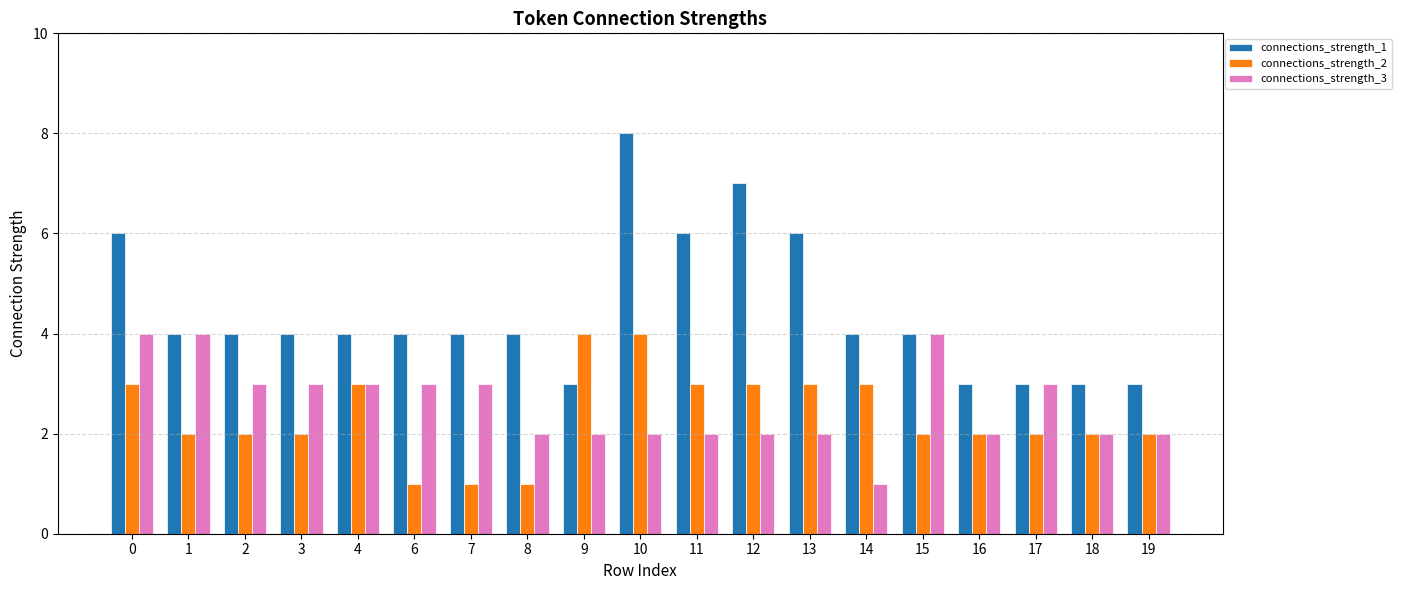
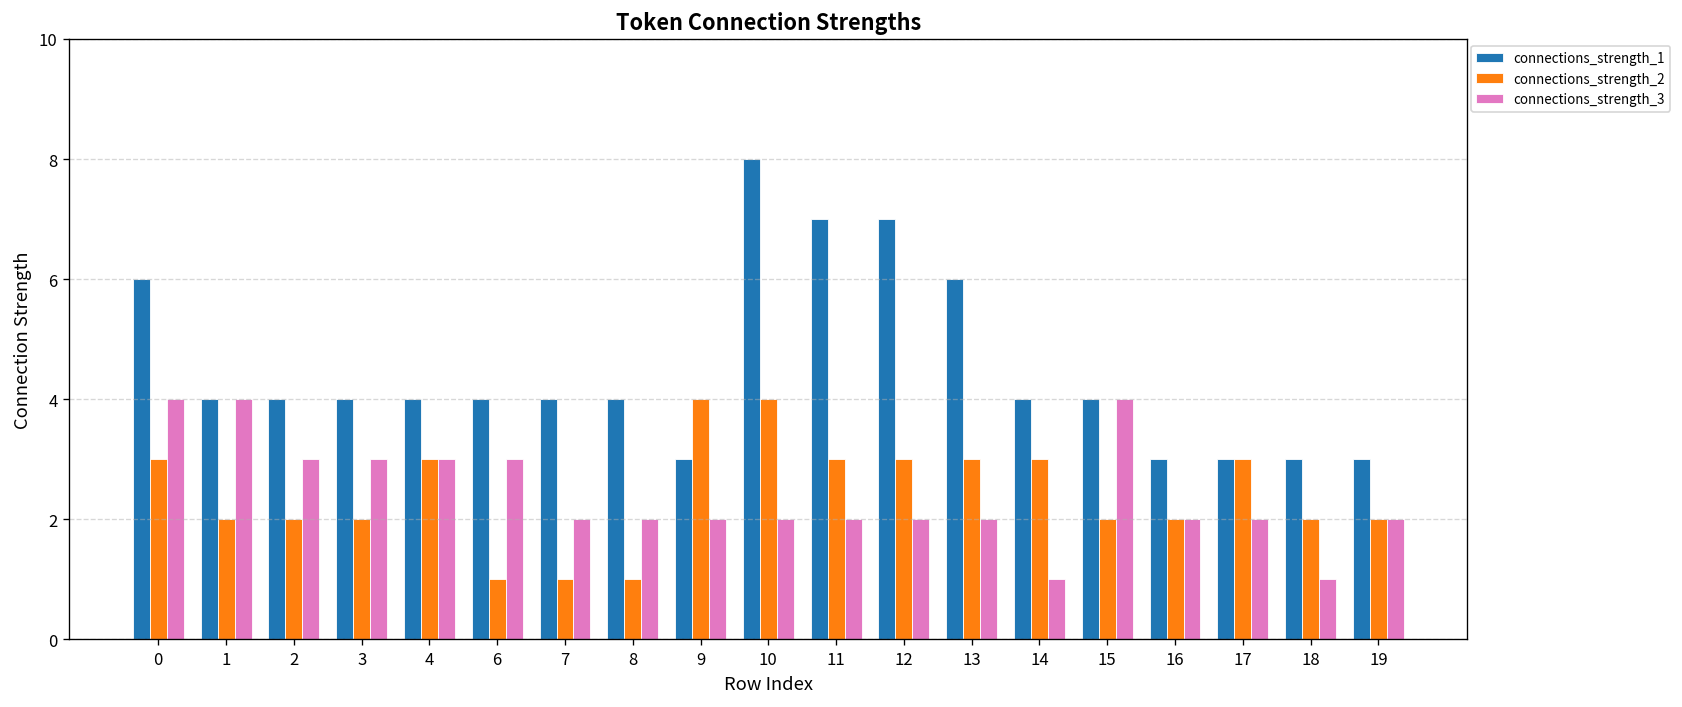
connections_strength_3, 7: 3 -> 2
connections_strength_1, 11: 6 -> 7
connections_strength_2, 17: 2 -> 3
connections_strength_3, 17: 3 -> 2
connections_strength_3, 18: 2 -> 1
